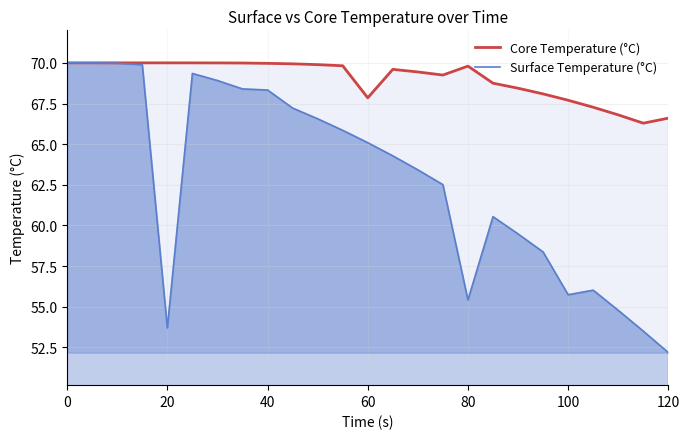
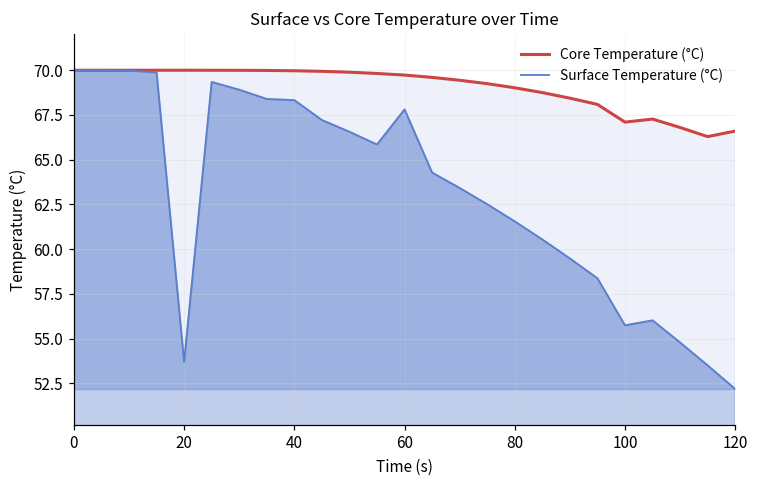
Core Temperature (°C), 60: 67.9 -> 69.7
Surface Temperature (°C), 60: 65.1 -> 67.8
Core Temperature (°C), 80: 69.8 -> 69.0
Surface Temperature (°C), 80: 55.4 -> 61.6
Core Temperature (°C), 100: 67.7 -> 67.1
